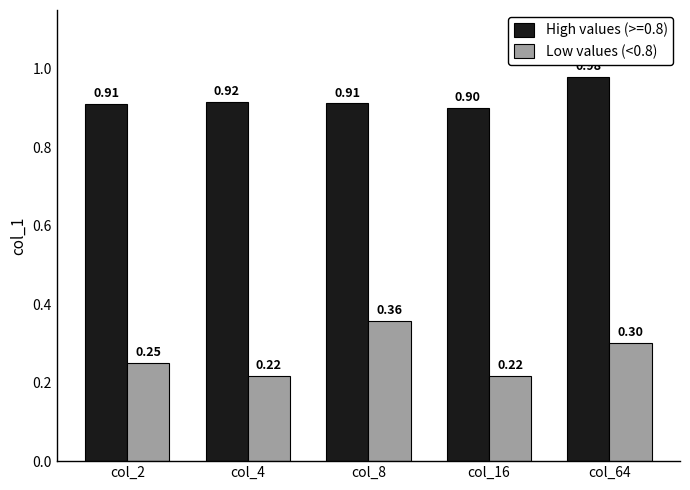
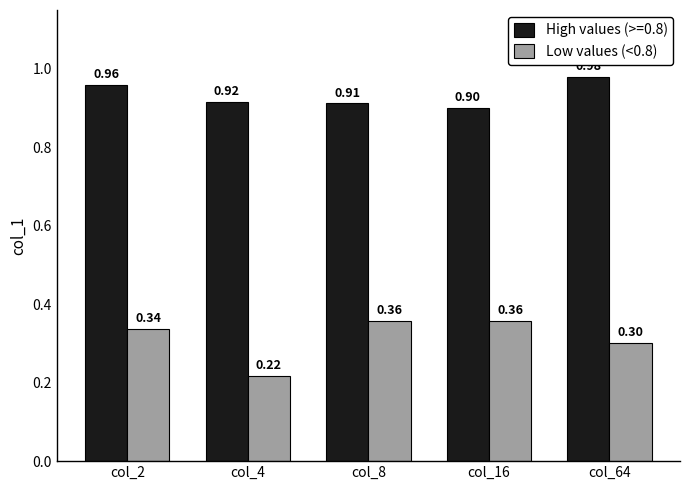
High values (>=0.8), col_2: 0.91 -> 0.96
Low values (<0.8), col_2: 0.25 -> 0.34
Low values (<0.8), col_16: 0.22 -> 0.36
